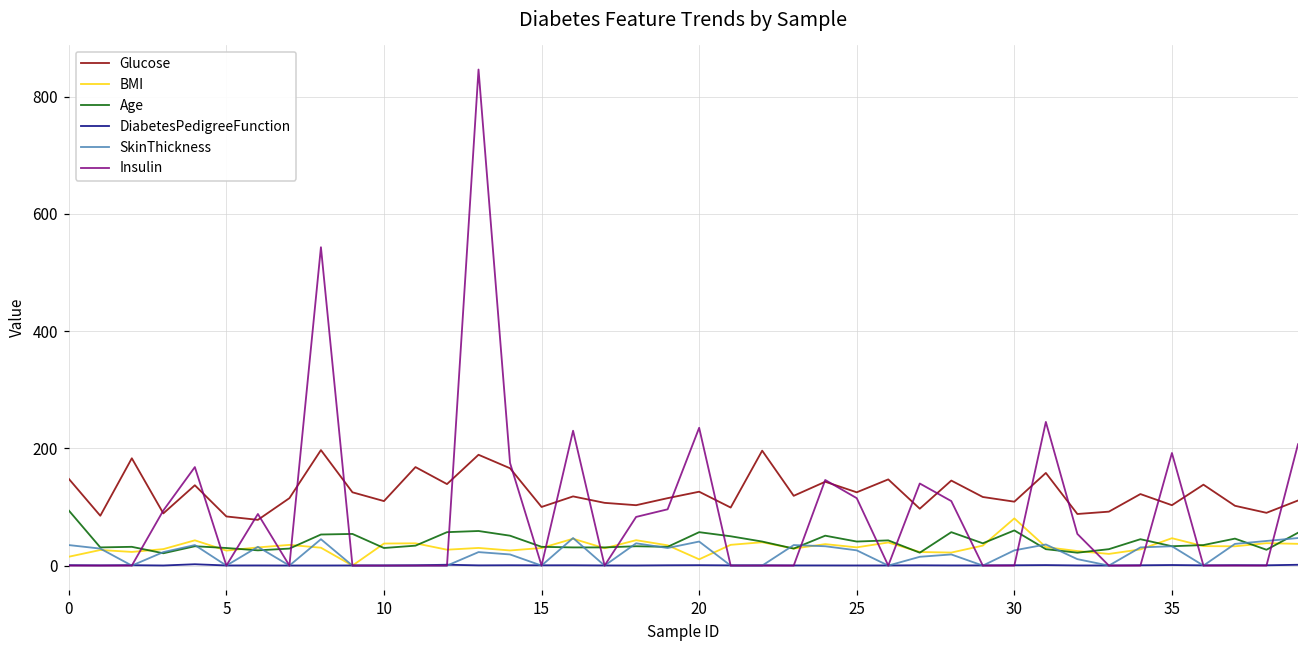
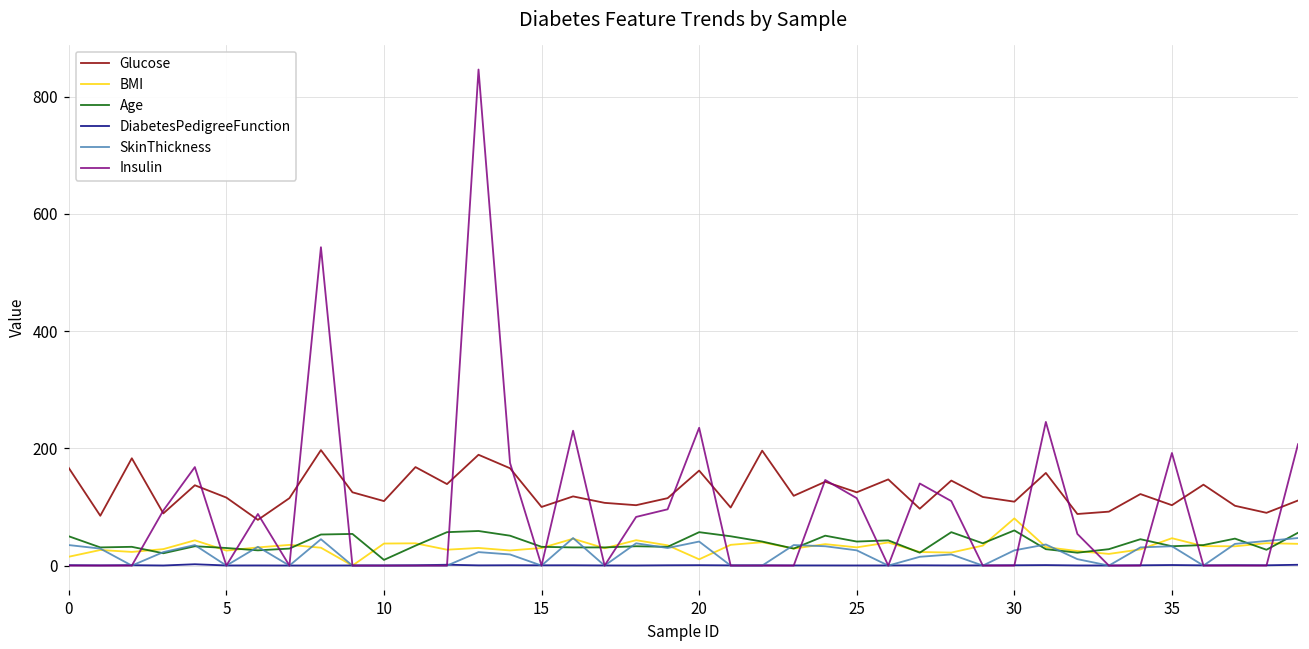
Glucose, 0: 150 -> 170
Age, 0: 90 -> 50
Glucose, 5: 80 -> 120
Age, 10: 30 -> 10
Glucose, 20: 130 -> 160
